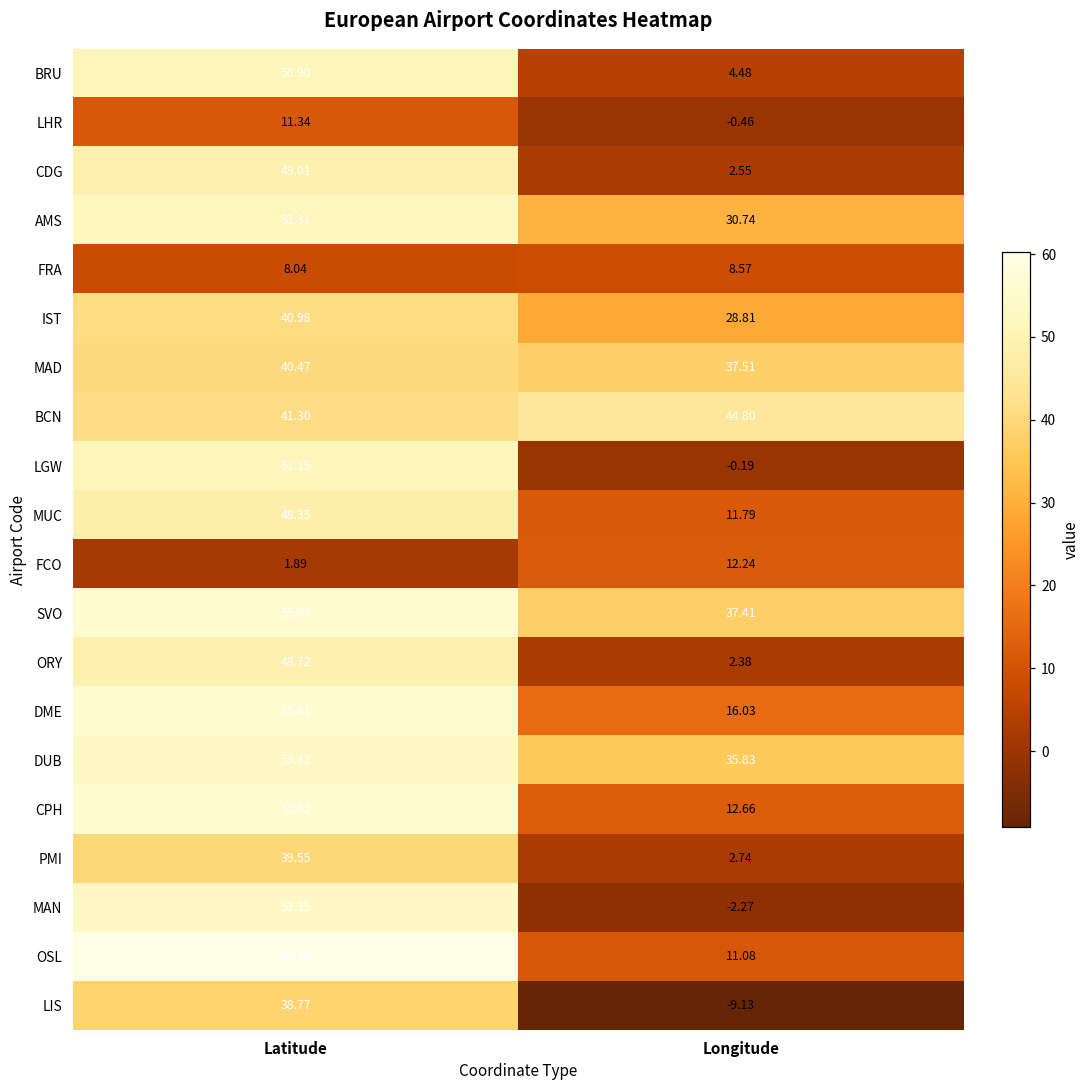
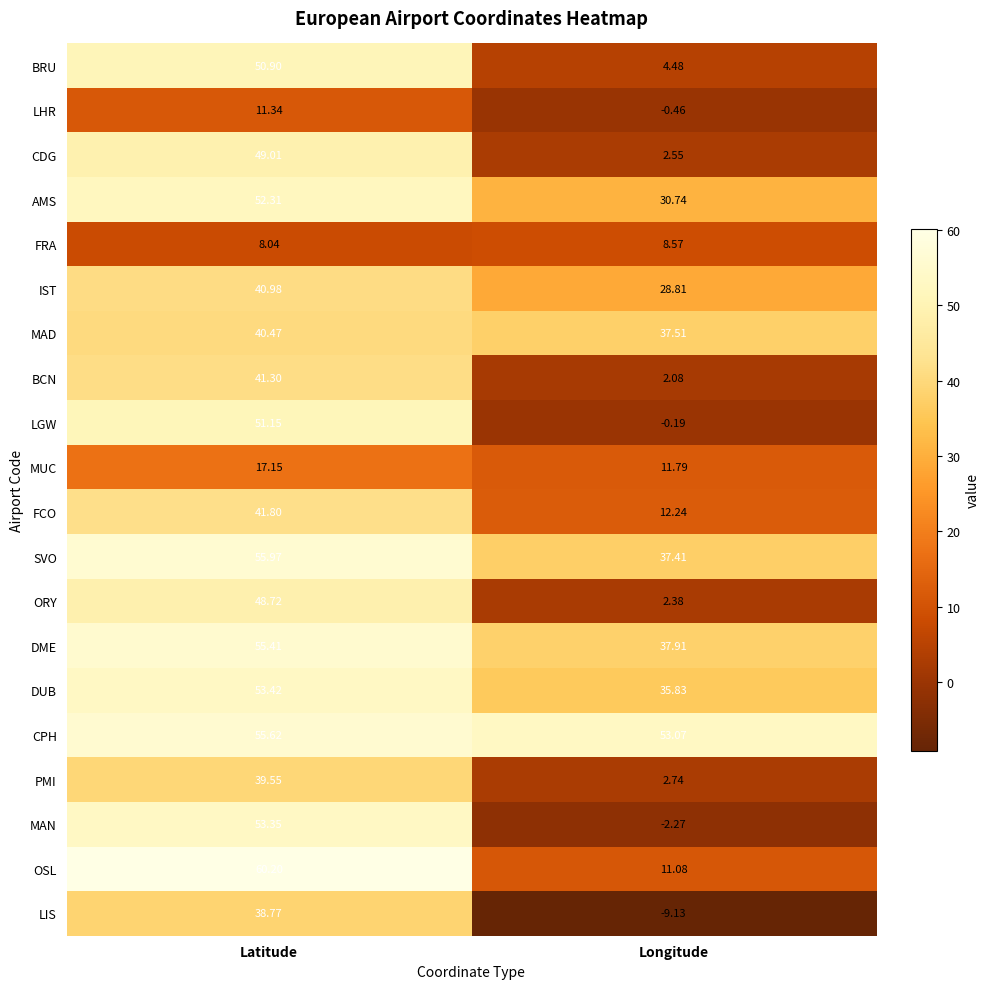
BCN, Longitude: 44.80 -> 2.08
MUC, Latitude: 48.35 -> 17.15
FCO, Latitude: 1.89 -> 41.80
DME, Longitude: 16.03 -> 37.91
CPH, Longitude: 12.66 -> 53.07
